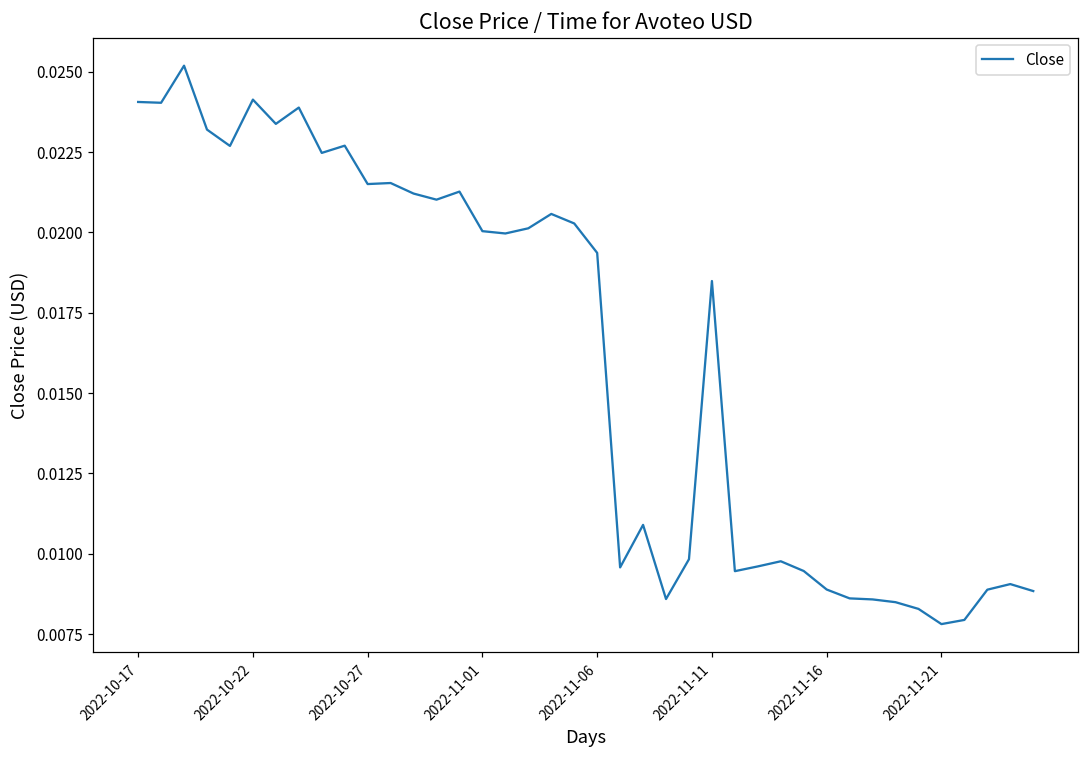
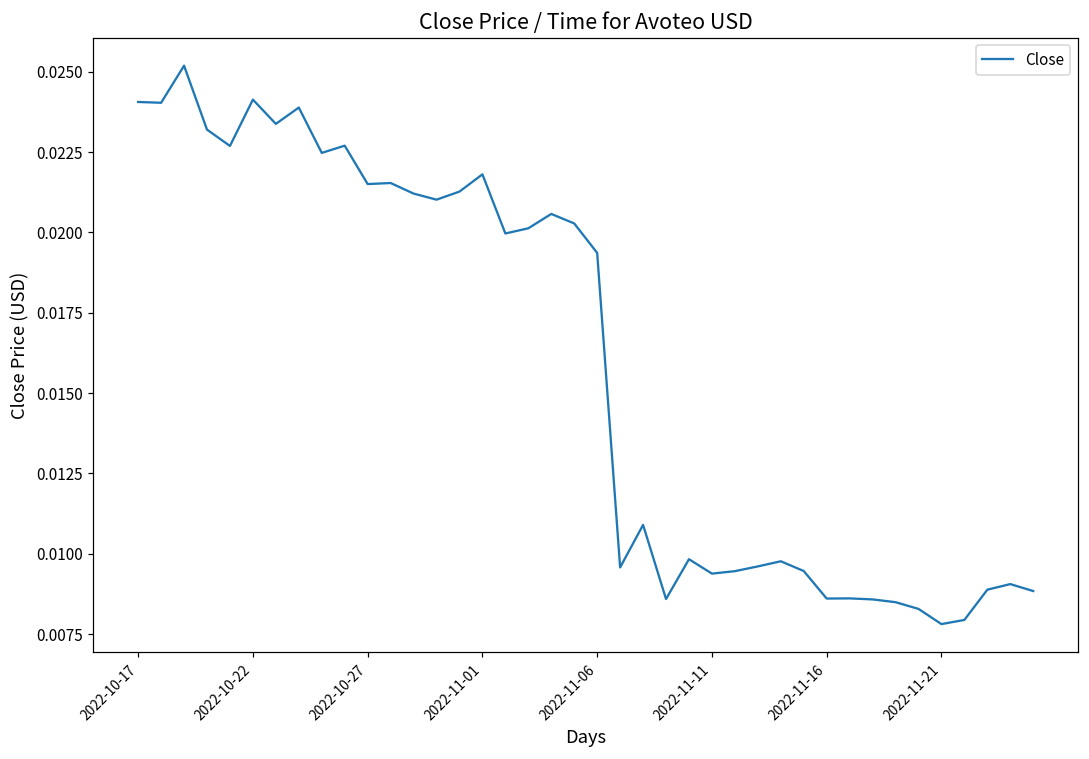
2022-11-01: 0.0200 -> 0.0218
2022-11-11: 0.0185 -> 0.0094
2022-11-16: 0.0089 -> 0.0086
